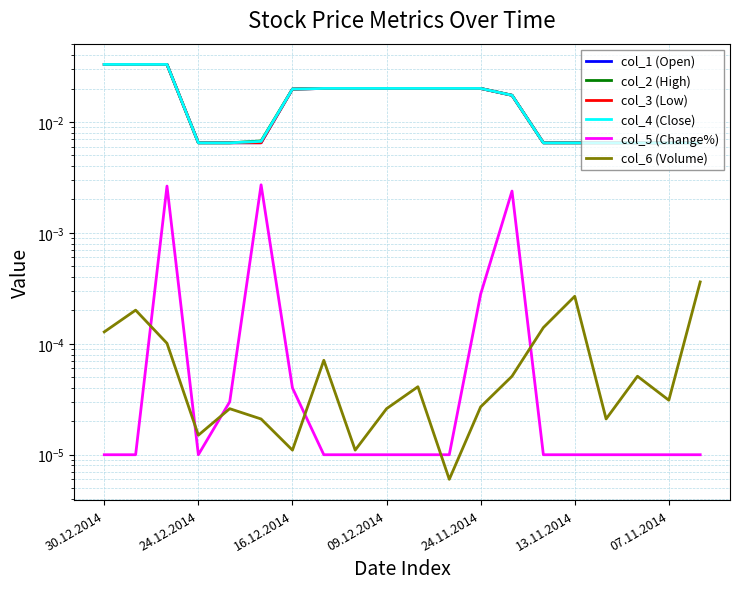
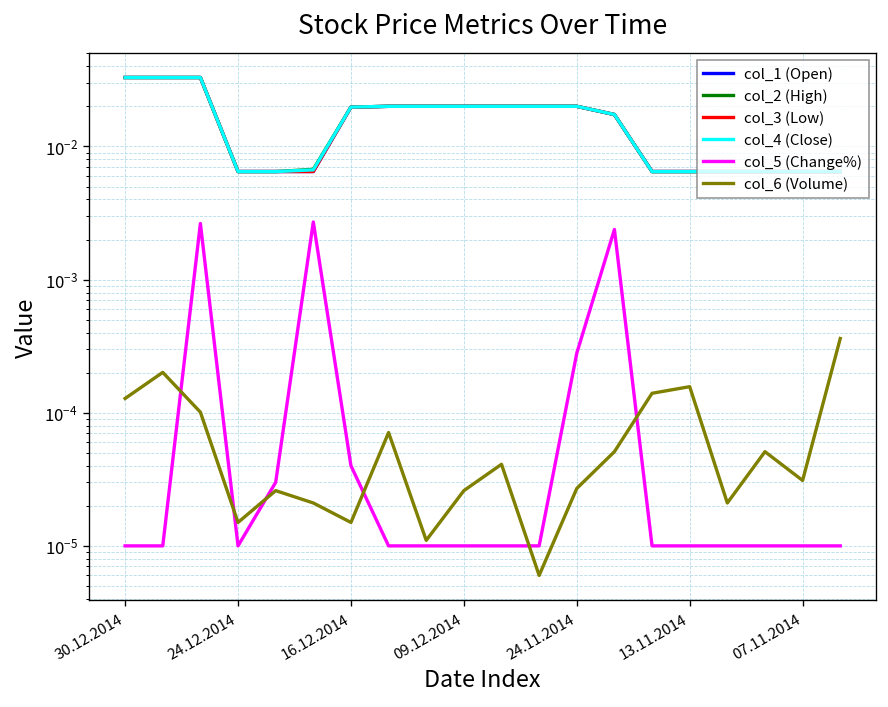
col_6 (Volume), 16.12.2014: 0.000011 -> 0.000015
col_6 (Volume), 13.11.2014: 0.00027 -> 0.00016
